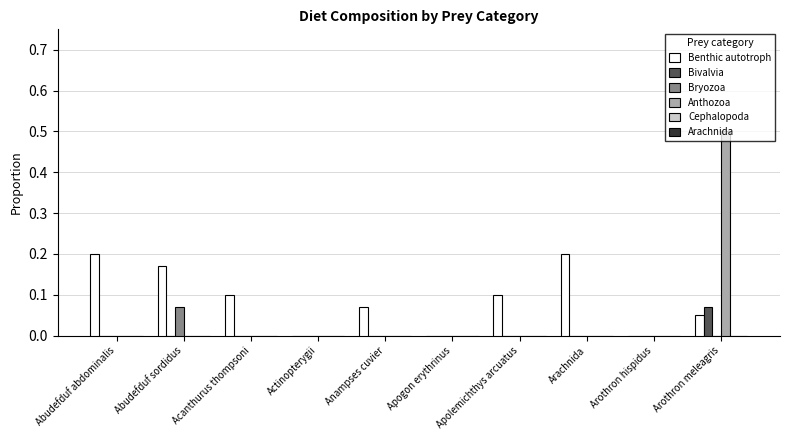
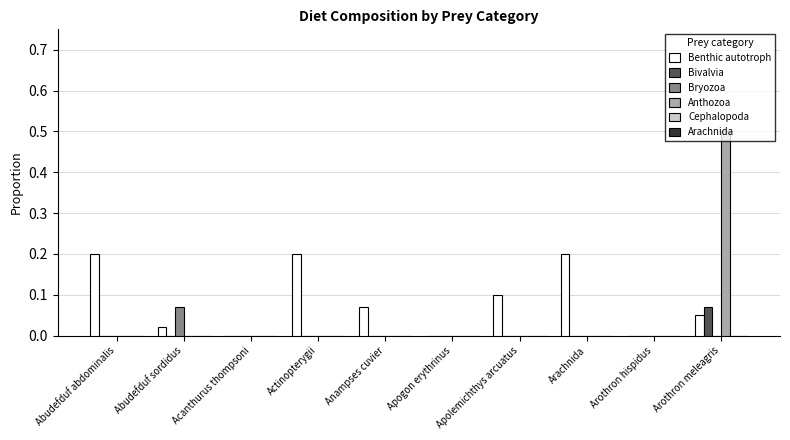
Benthic autotroph, Abudefduf sordidus: 0.17 -> 0.02
Benthic autotroph, Acanthurus thompsoni: 0.1 -> 0.0
Benthic autotroph, Actinopterygii: 0.0 -> 0.2
